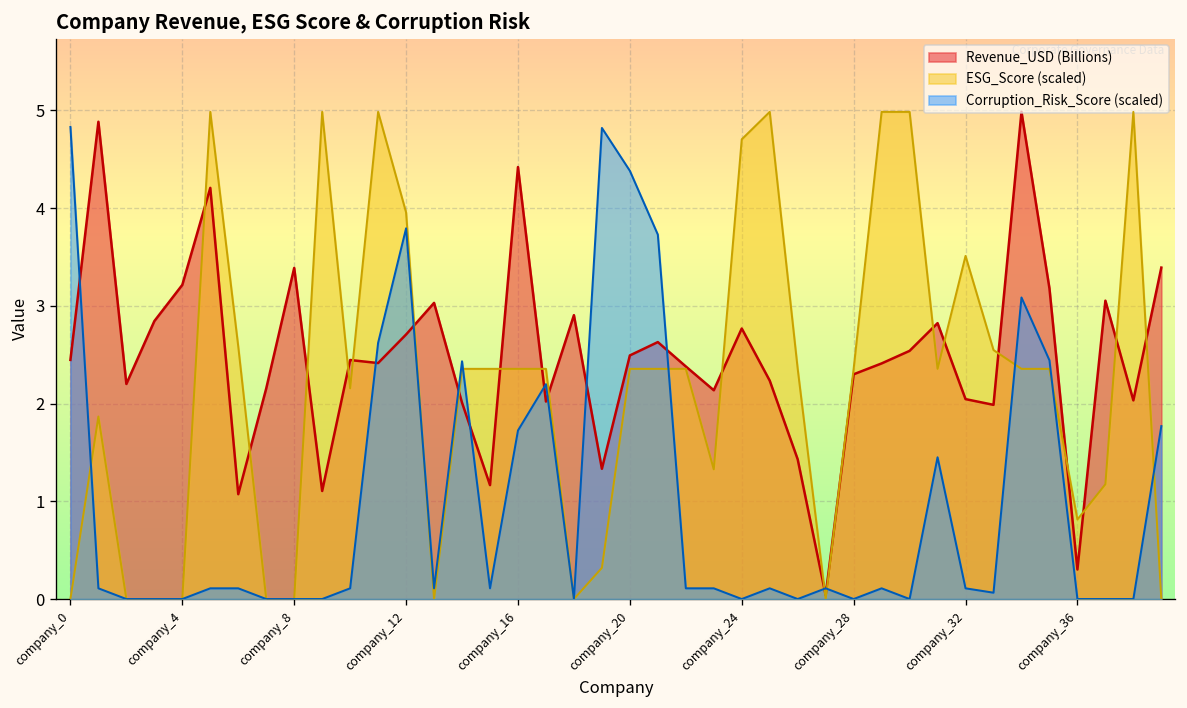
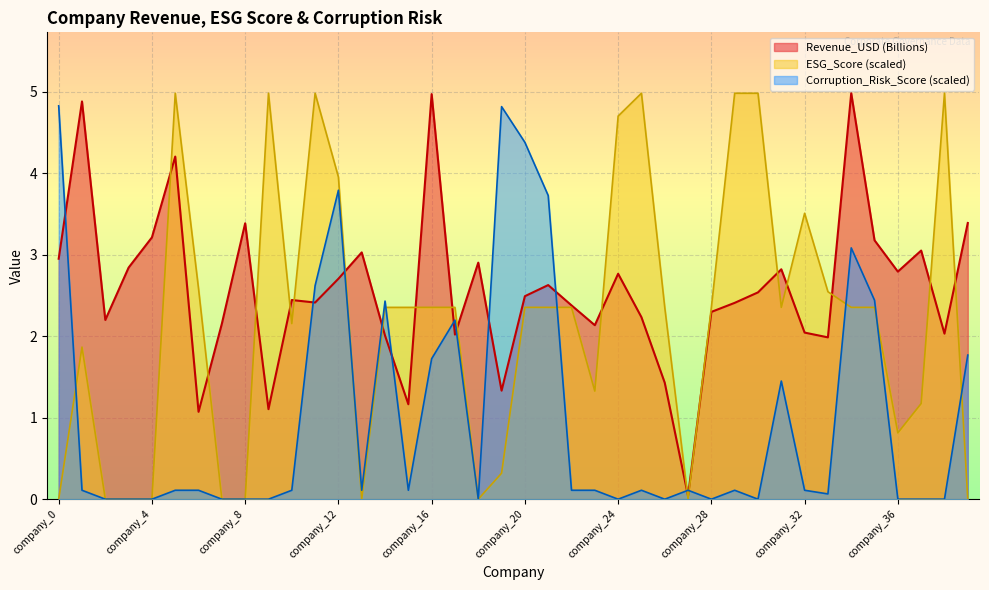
Revenue_USD (Billions), company_0: 2.4 -> 3.0
Revenue_USD (Billions), company_16: 4.4 -> 5.0
Revenue_USD (Billions), company_36: 0.3 -> 2.8
